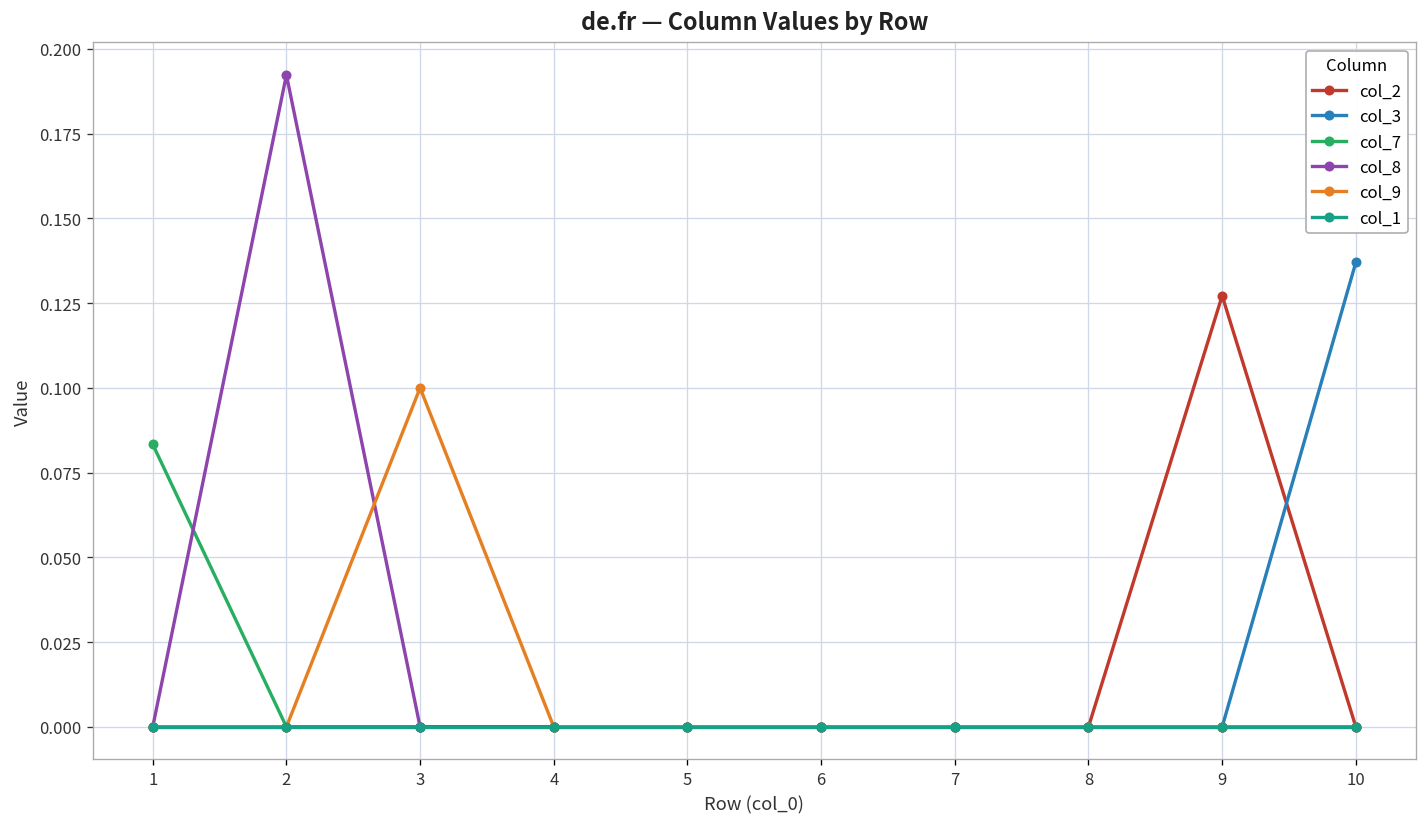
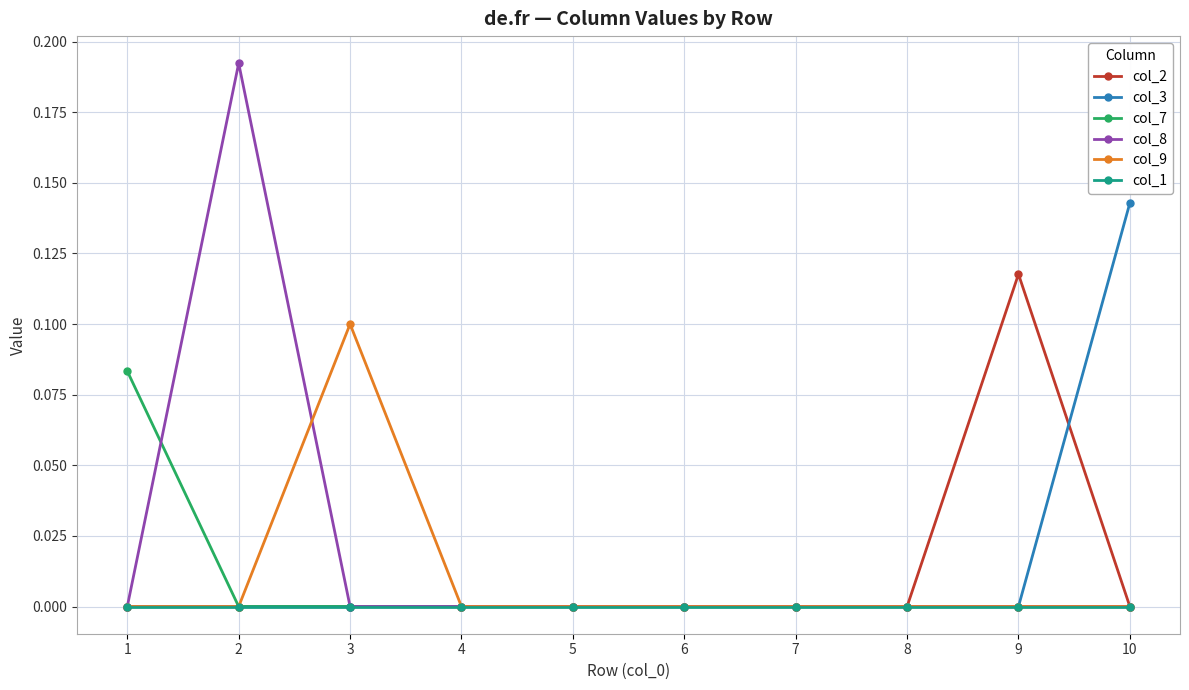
col_2, 9: 0.127 -> 0.118
col_3, 10: 0.137 -> 0.143
